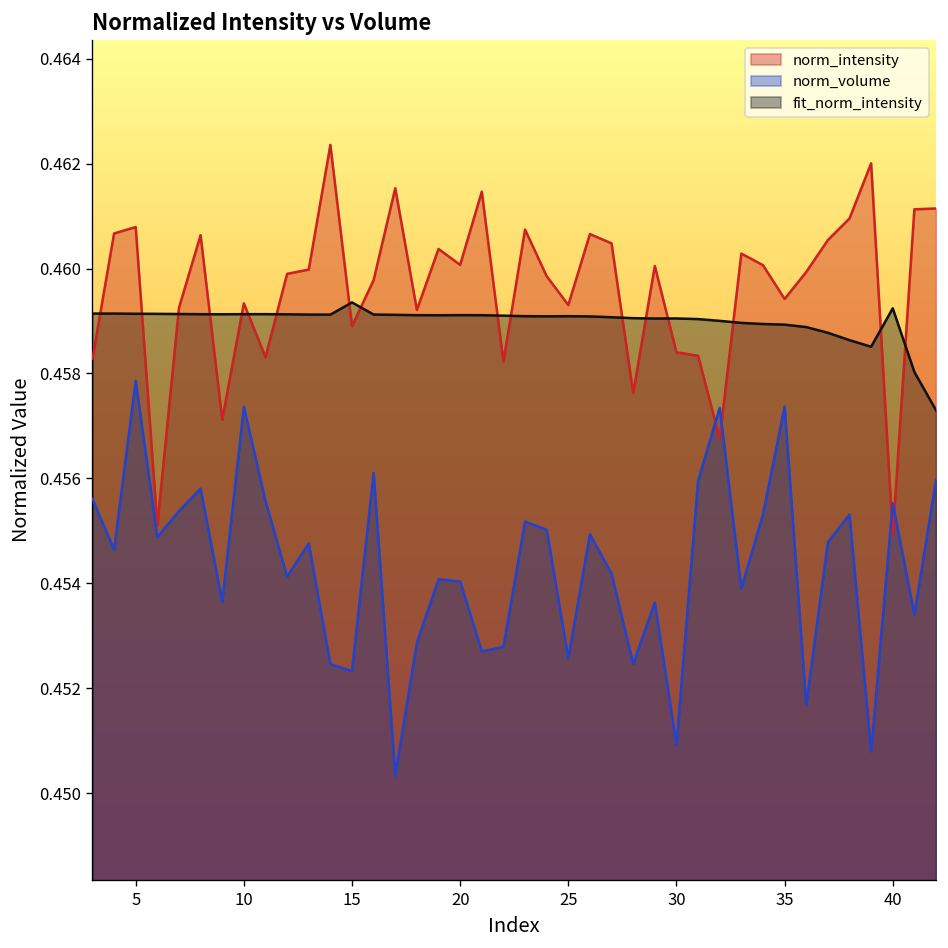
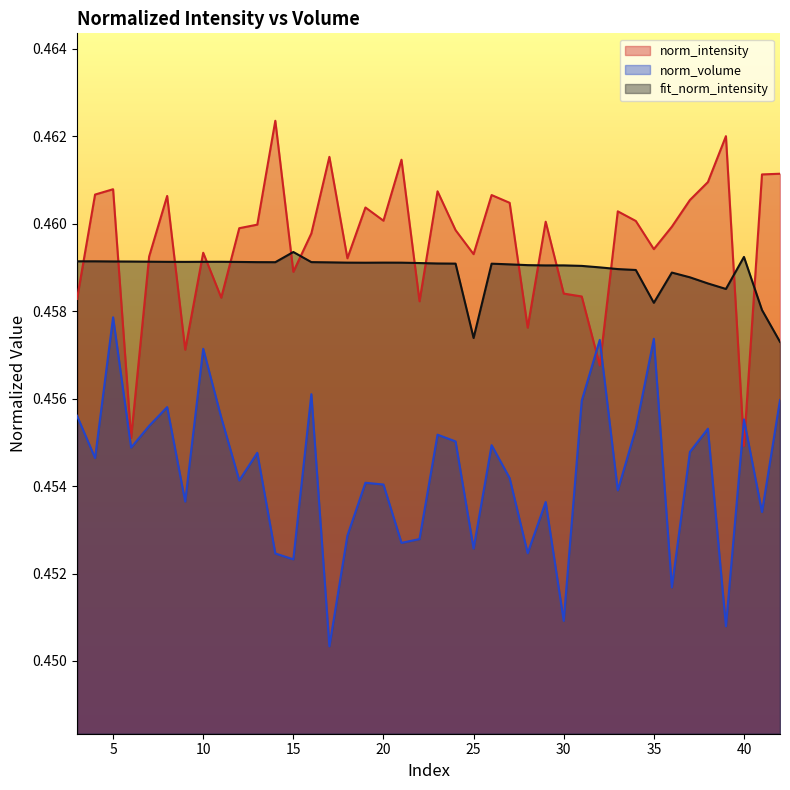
norm_volume, 10: 0.4574 -> 0.4571
fit_norm_intensity, 25: 0.4591 -> 0.4574
fit_norm_intensity, 35: 0.4589 -> 0.4582
